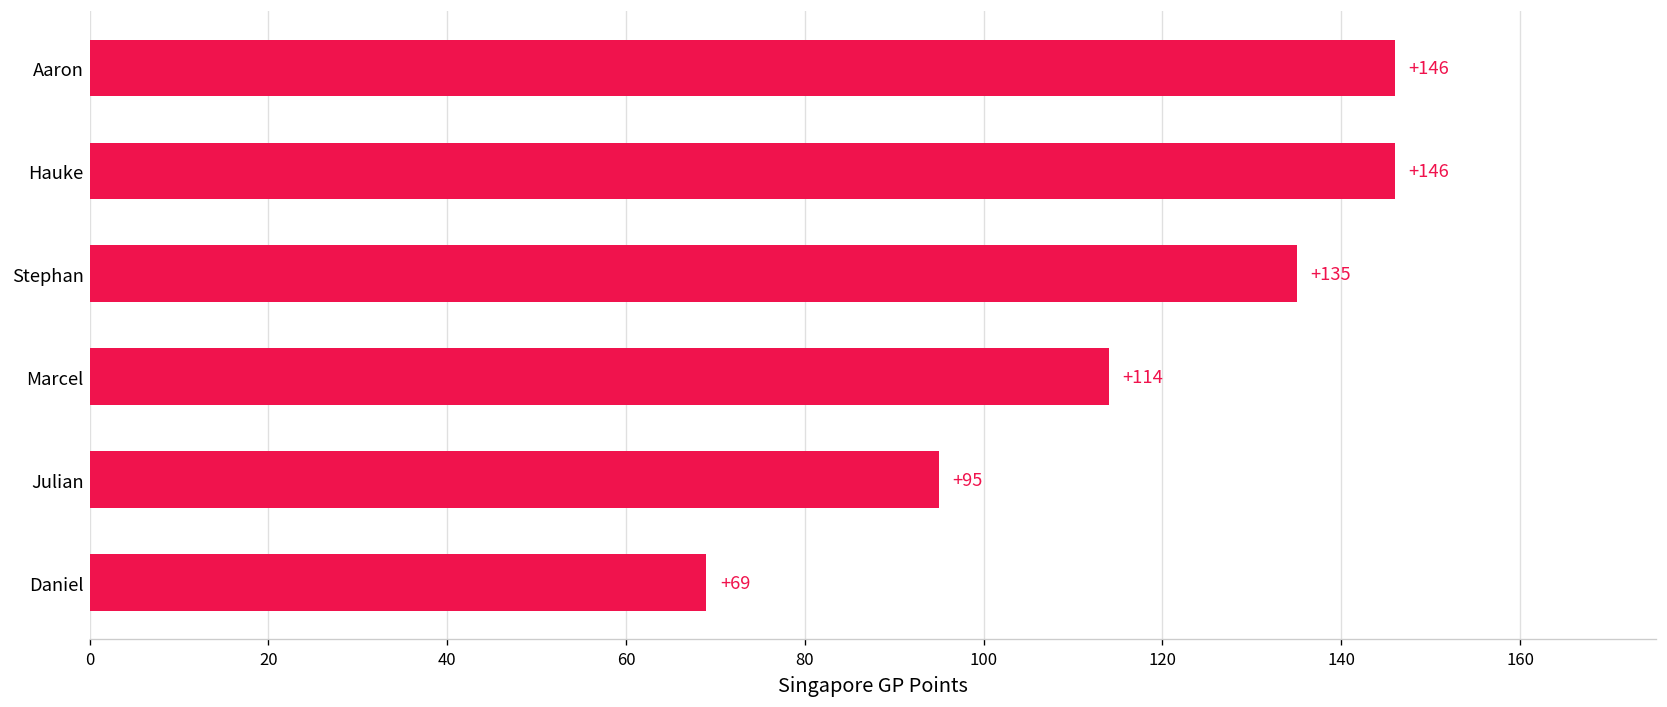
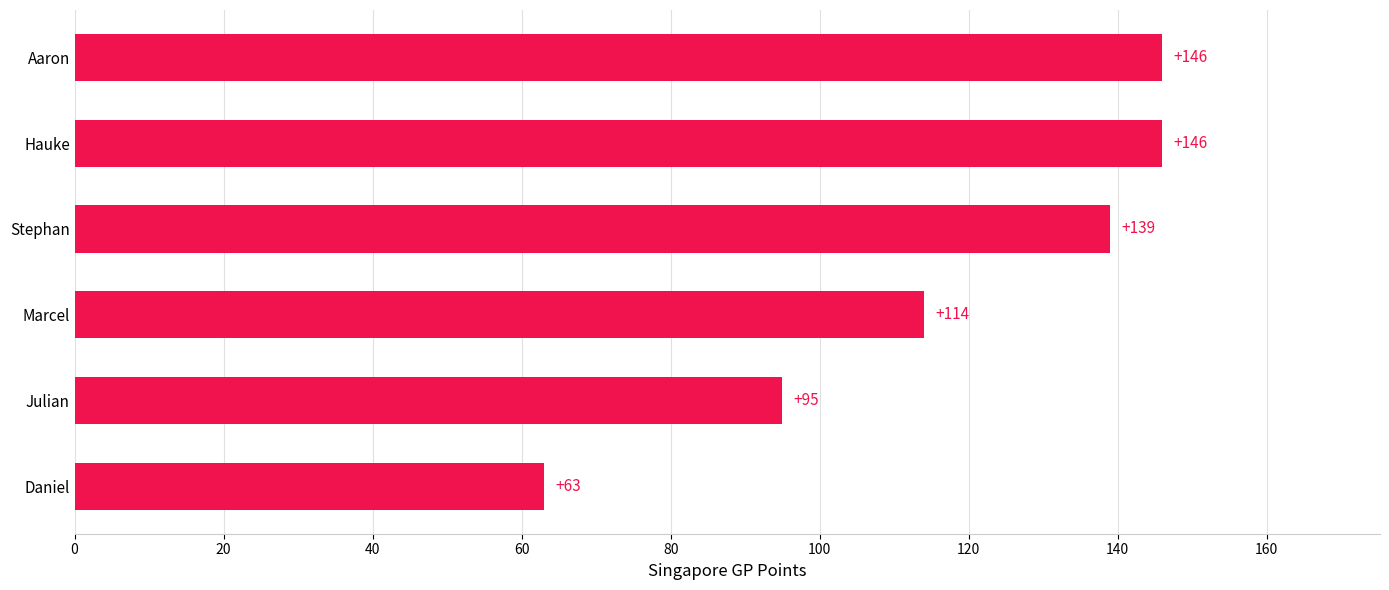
Stephan: +135 -> +139
Daniel: +69 -> +63
